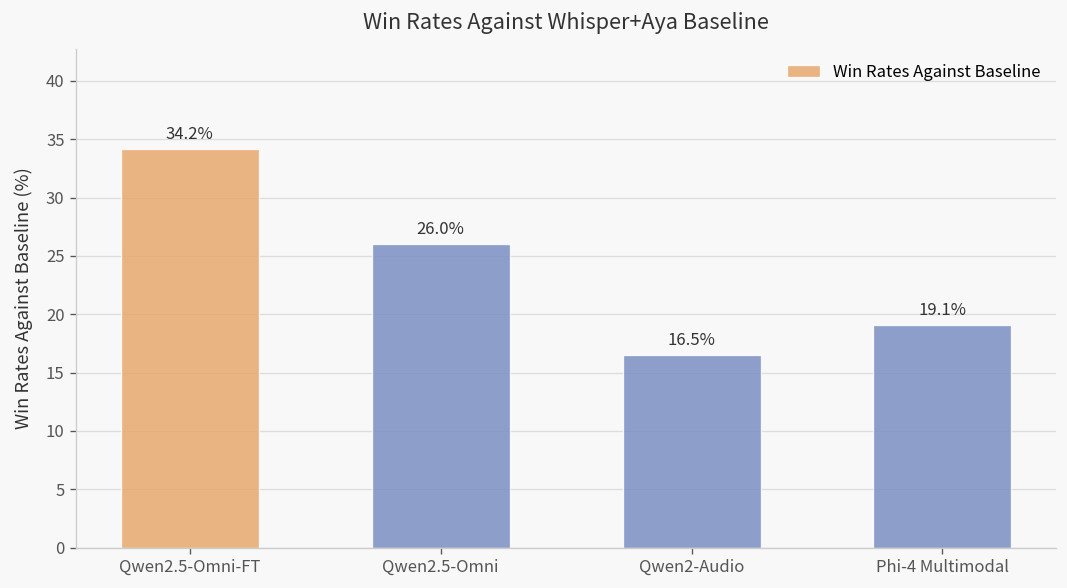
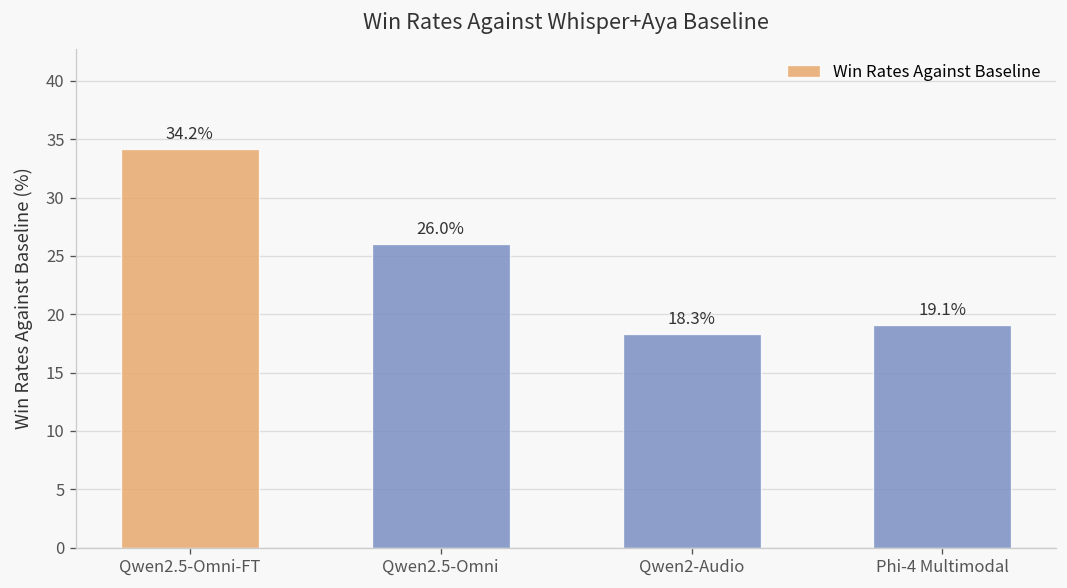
Qwen2-Audio: 16.5% -> 18.3%
